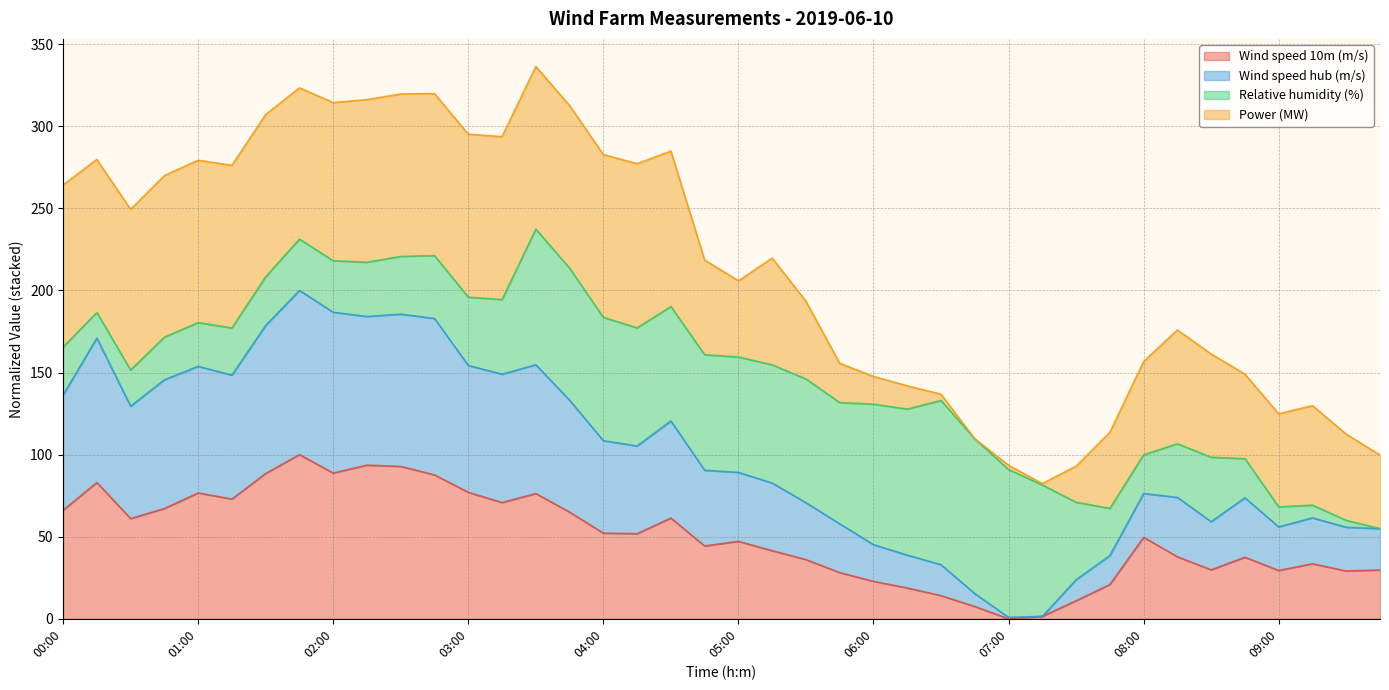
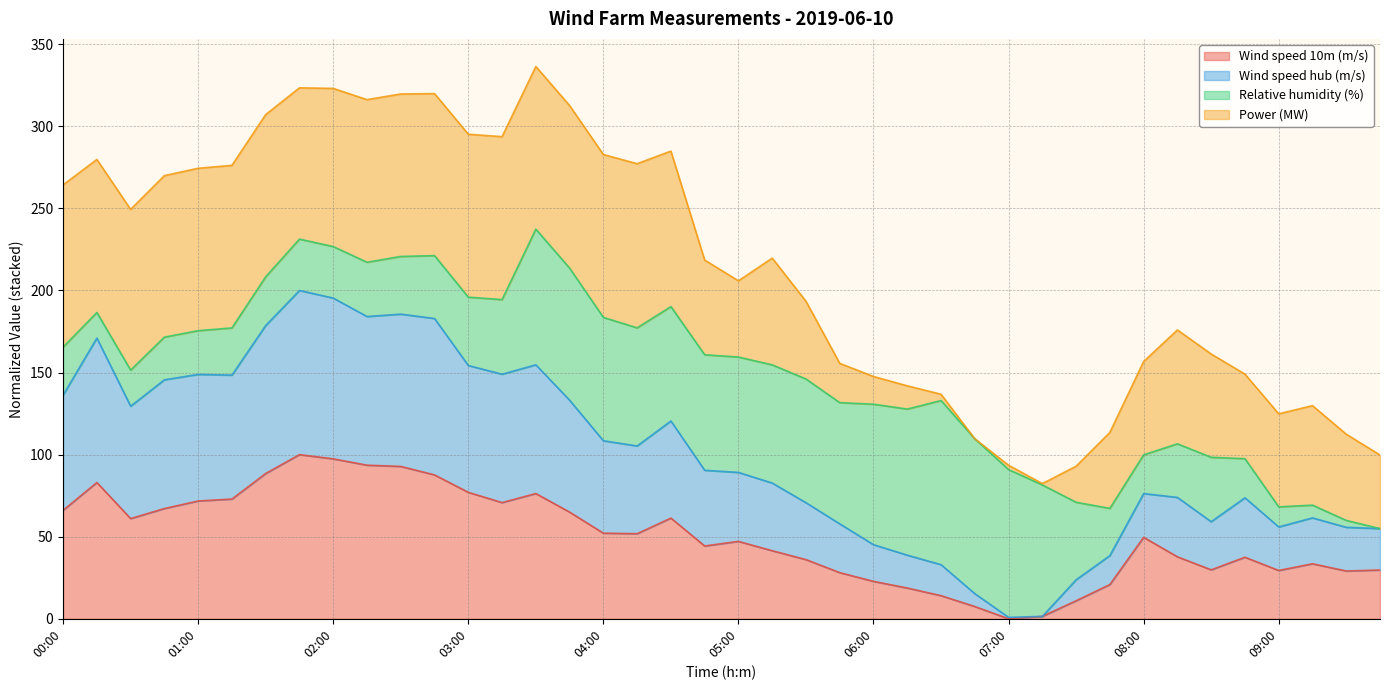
Wind speed 10m (m/s), 01:00: 77 -> 72
Wind speed 10m (m/s), 02:00: 89 -> 97
